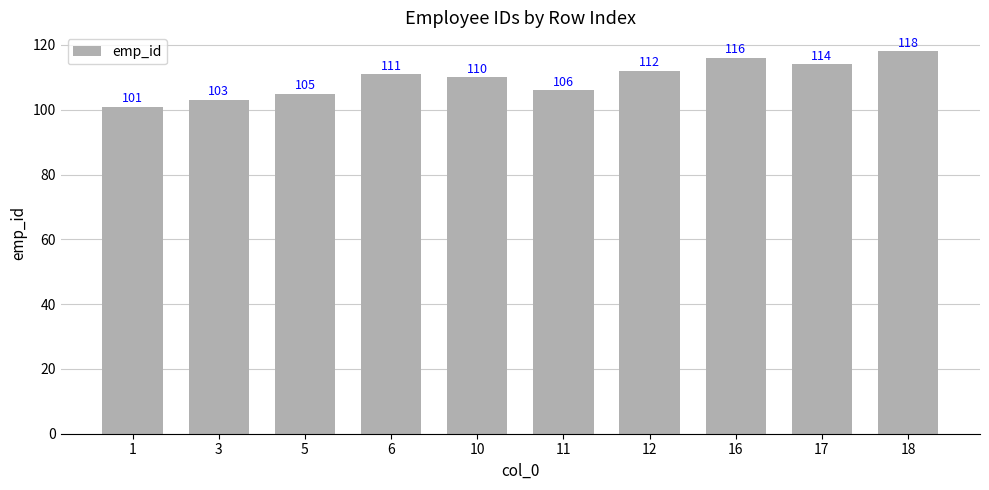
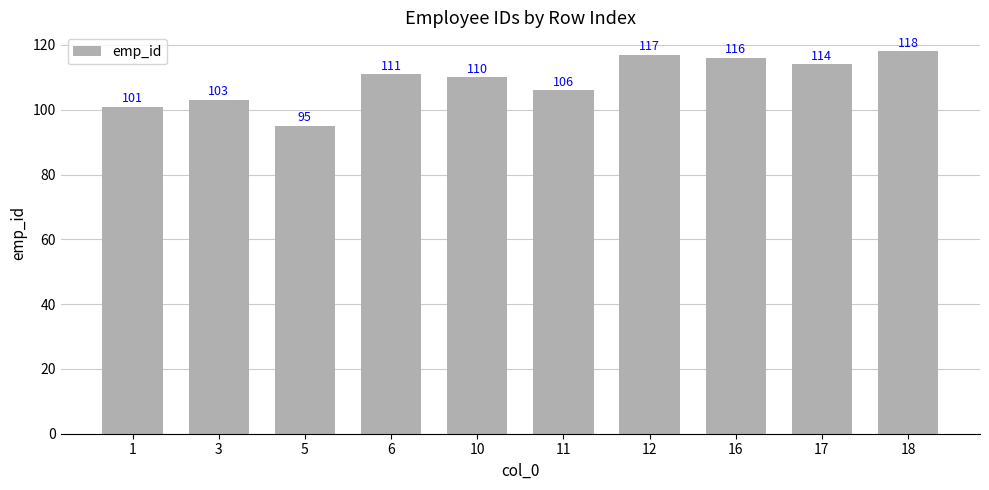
5: 105 -> 95
12: 112 -> 117
